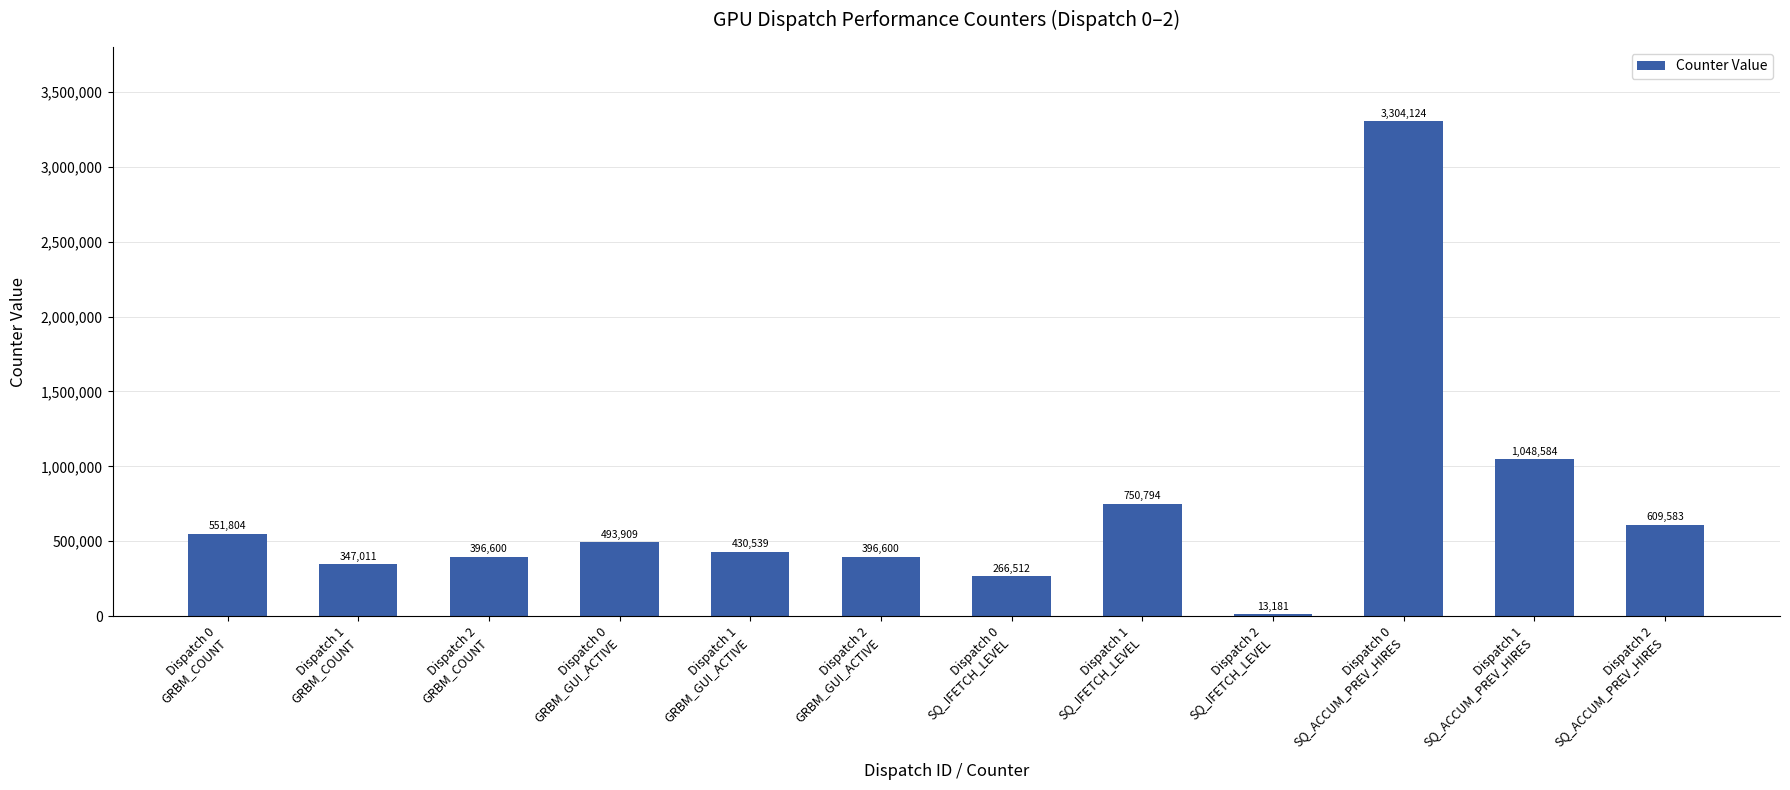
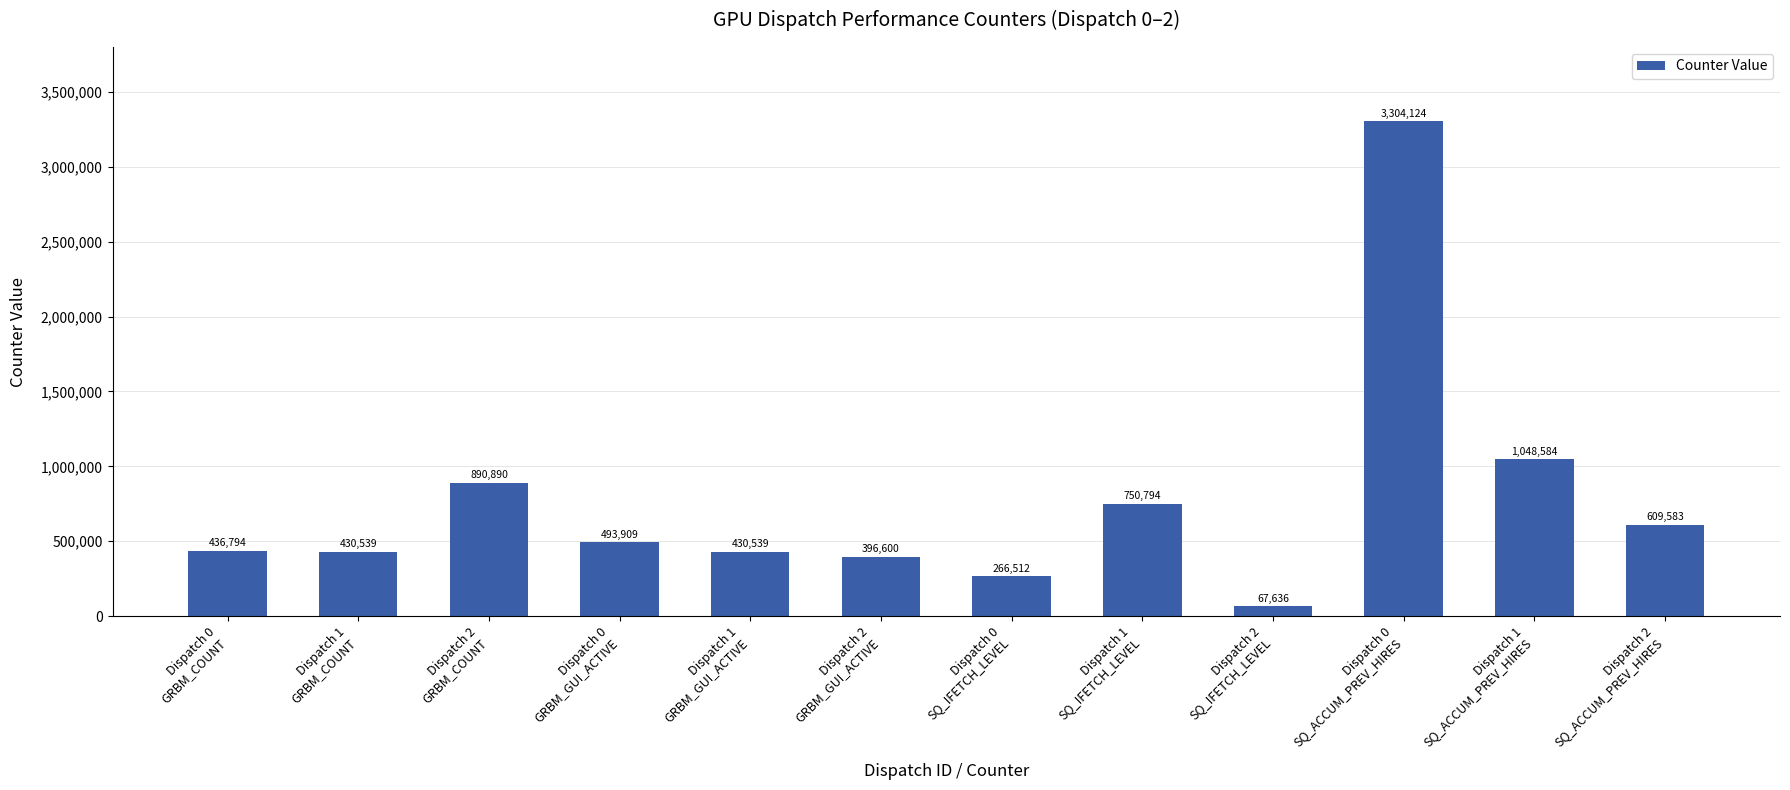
Dispatch 0 GRBM_COUNT: 551,804 -> 436,794
Dispatch 1 GRBM_COUNT: 347,011 -> 430,539
Dispatch 2 GRBM_COUNT: 396,600 -> 890,890
Dispatch 2 SQ_IFETCH_LEVEL: 13,181 -> 67,636
